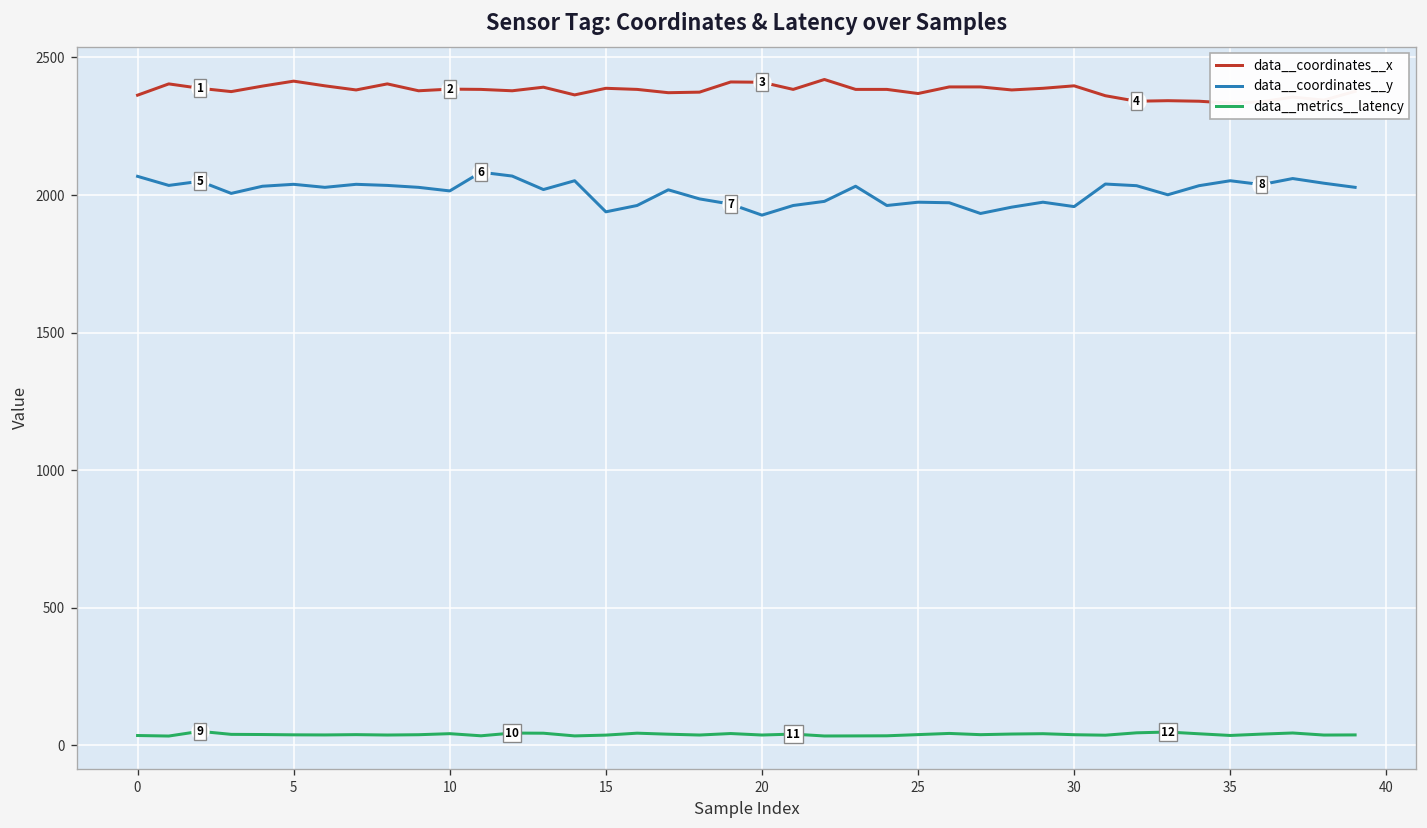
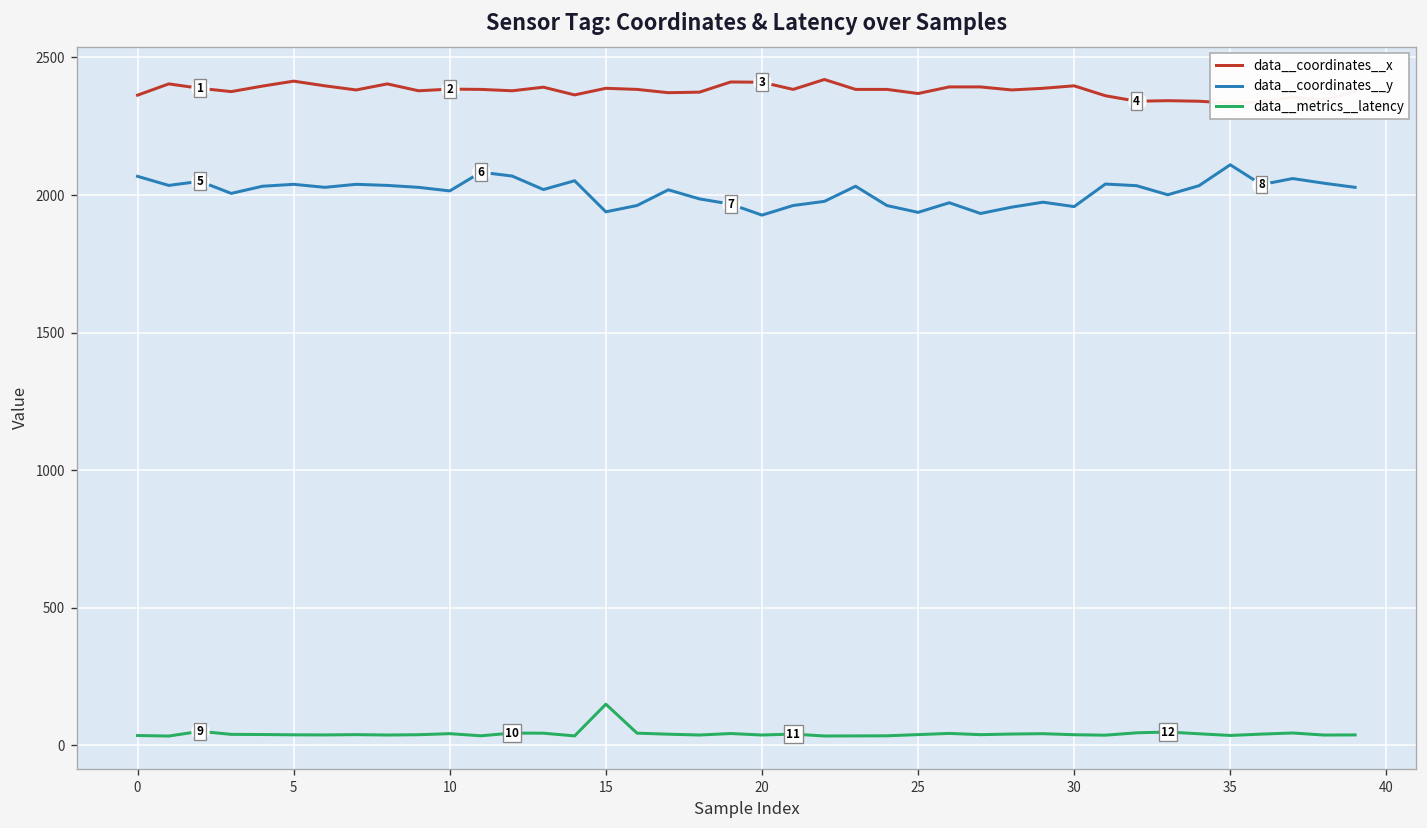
data__metrics__latency, 15: 40 -> 150
data__coordinates__y, 25: 1970 -> 1940
data__coordinates__y, 35: 2050 -> 2110
